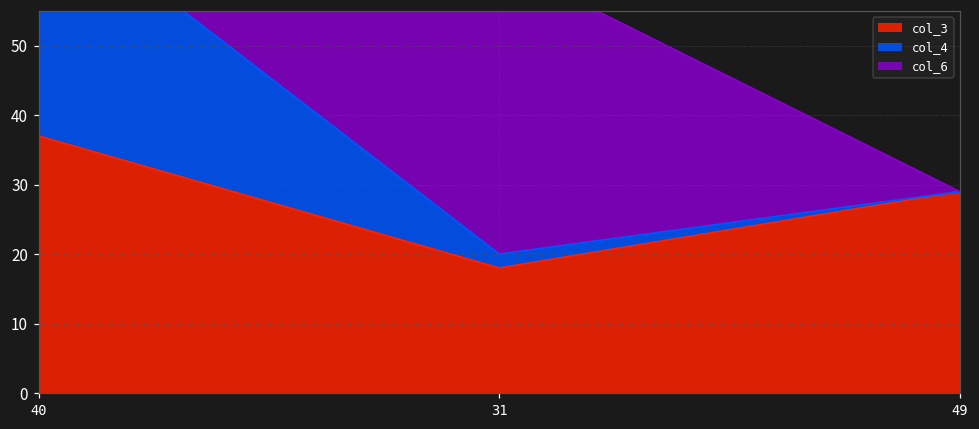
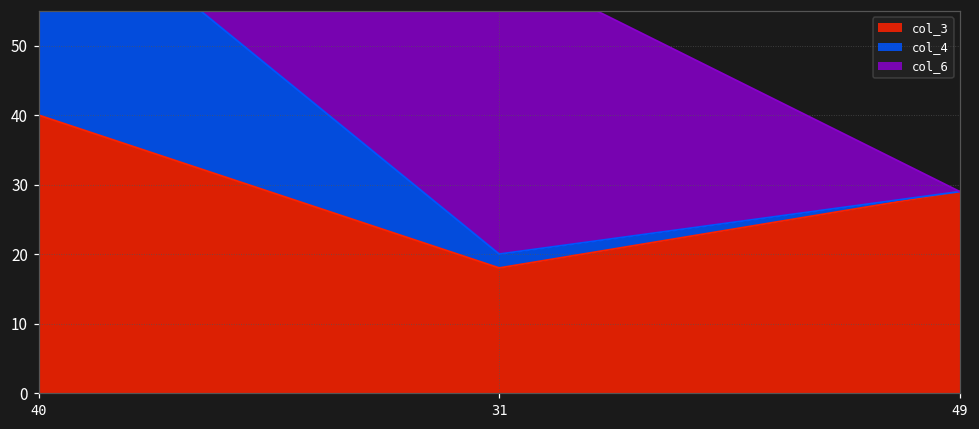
col_3, 40: 37 -> 40
